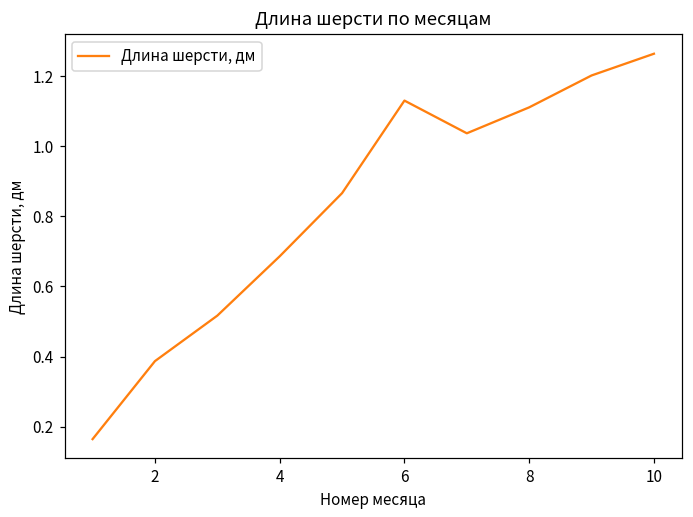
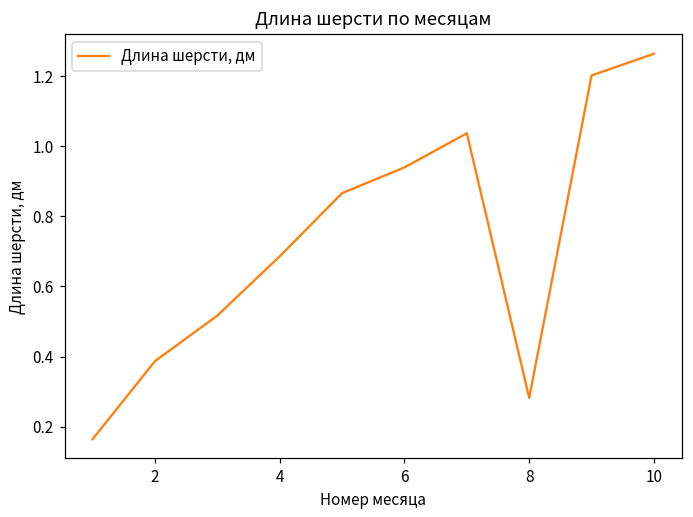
6: 1.13 -> 0.94
8: 1.11 -> 0.28
